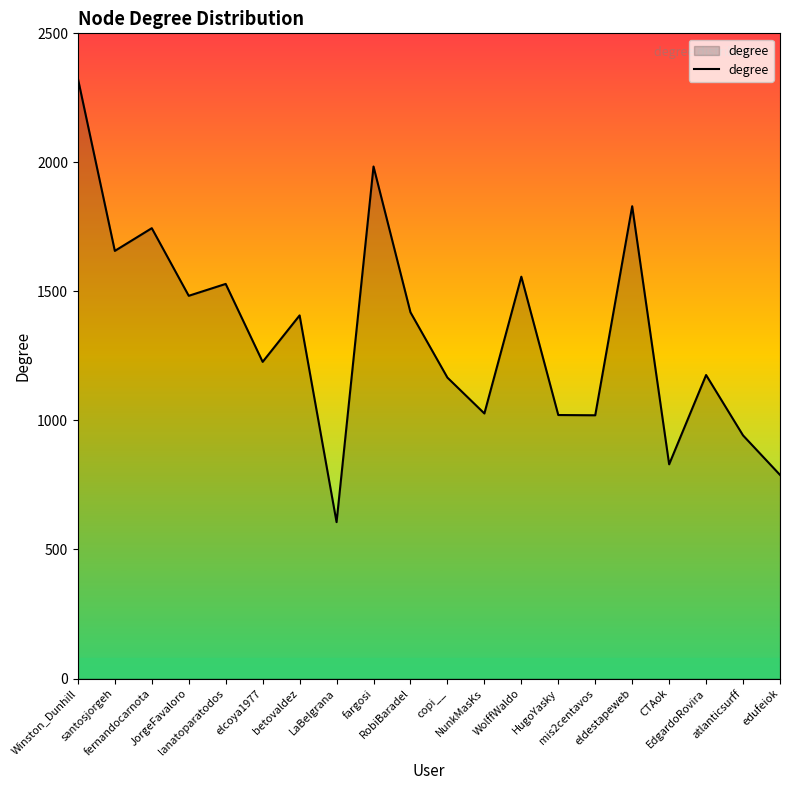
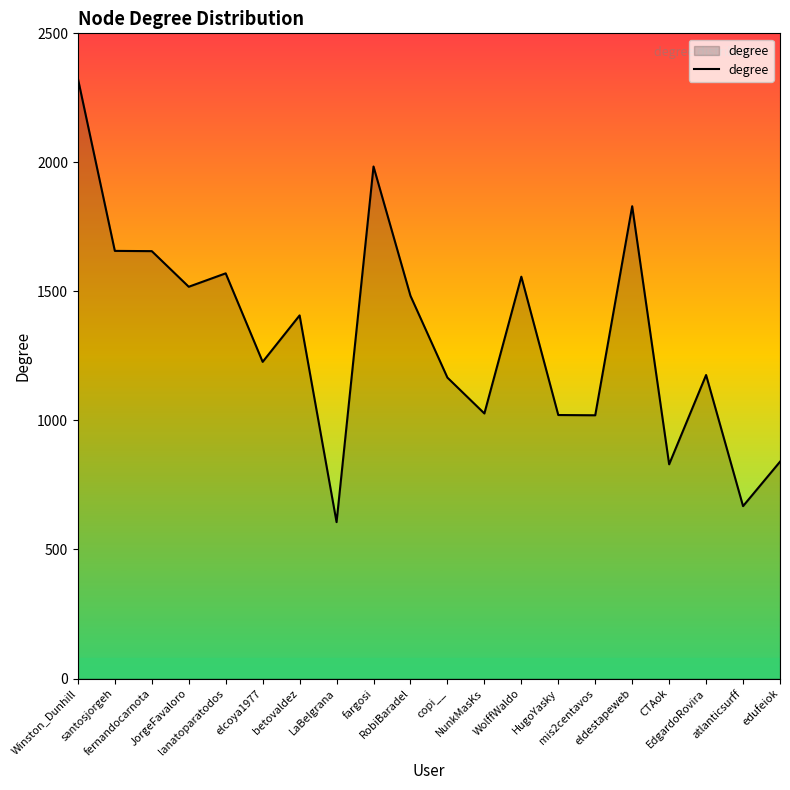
fernandocarnota: 1750 -> 1660
JorgeFavaloro: 1480 -> 1520
lanatoparatodos: 1530 -> 1570
RobiBaradel: 1420 -> 1480
atlanticsurff: 940 -> 670
edufeiok: 790 -> 840
